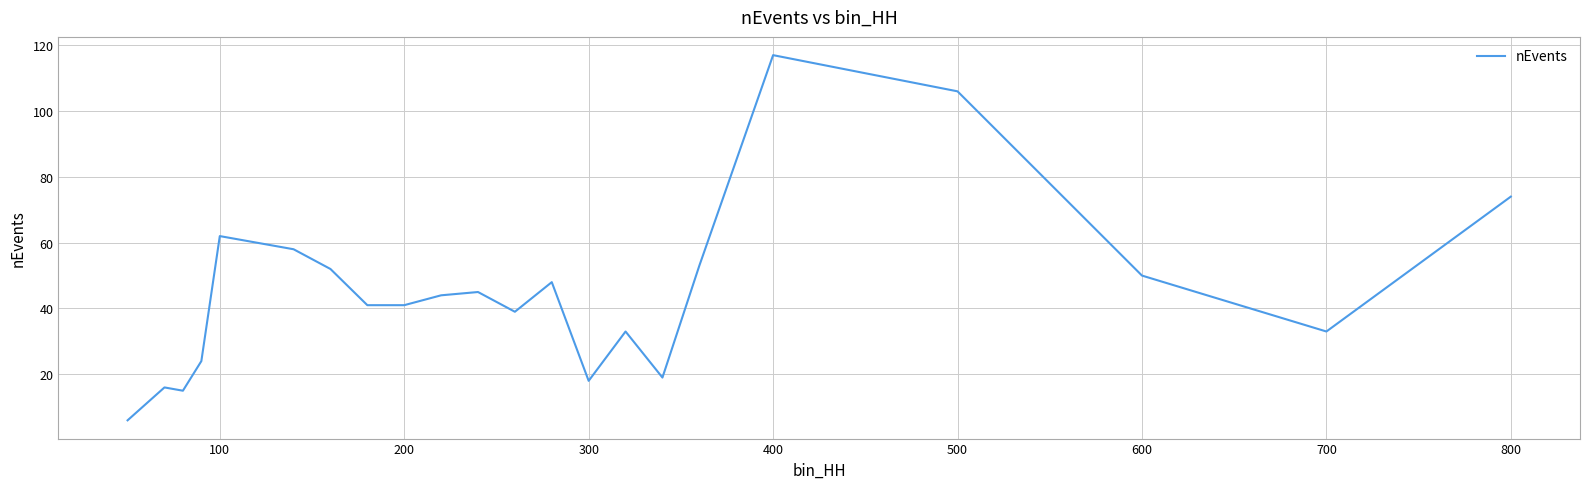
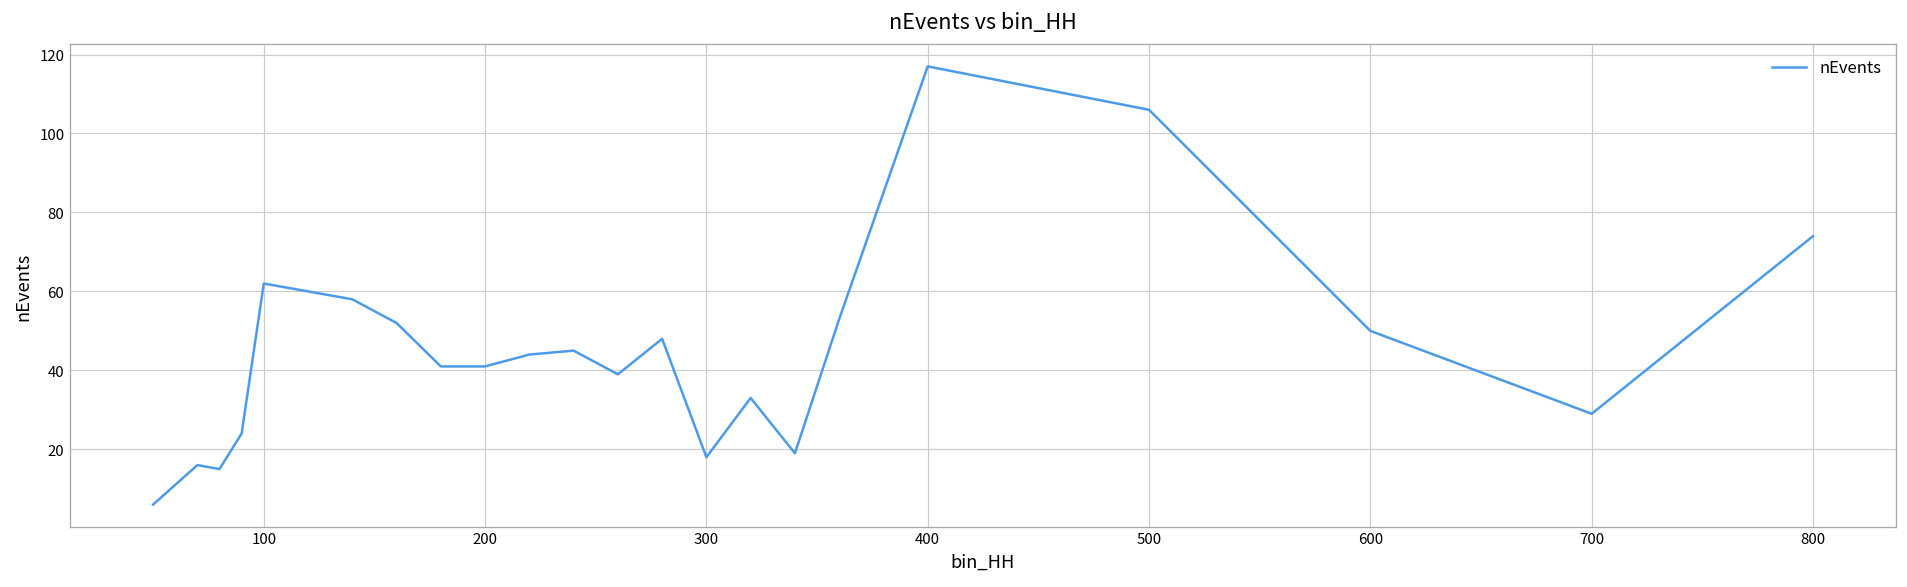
700: 33 -> 29
